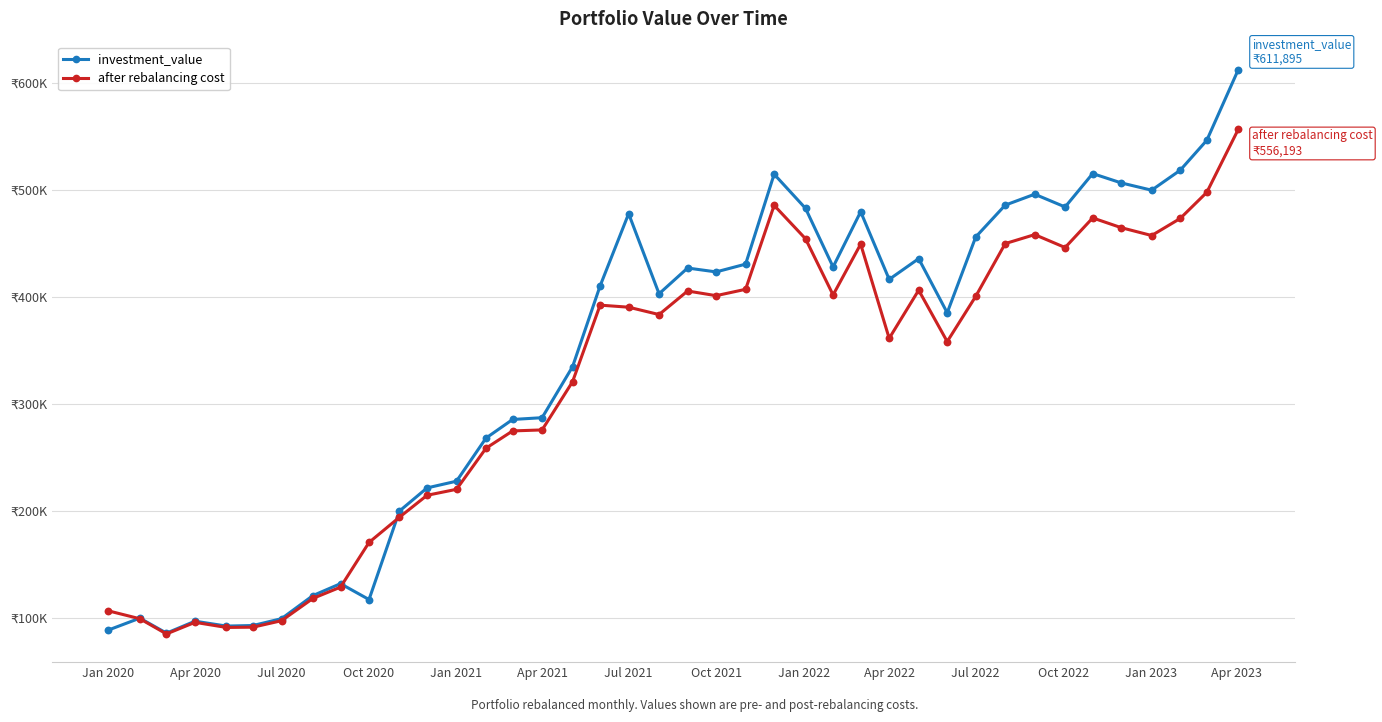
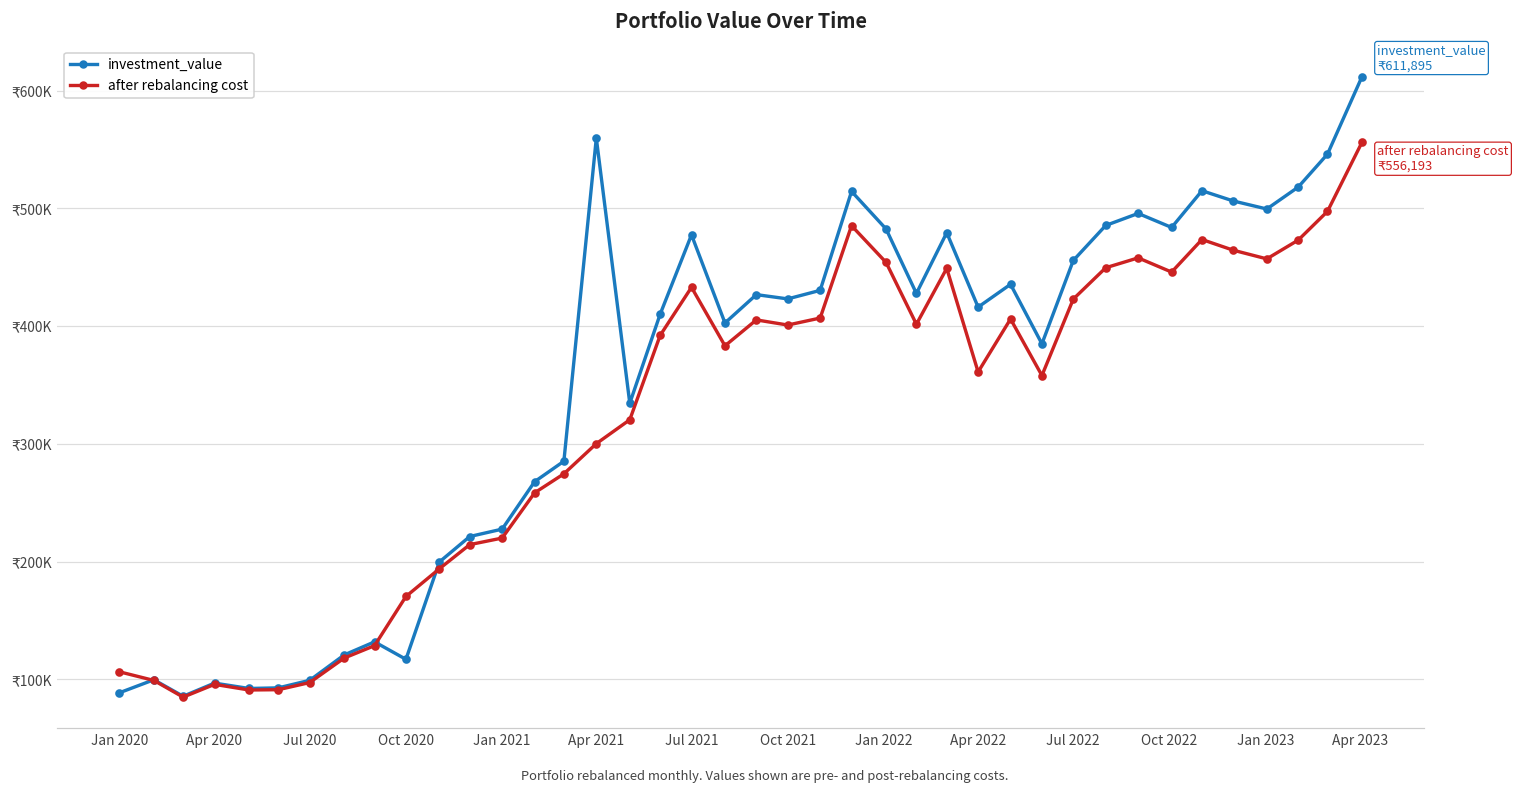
investment_value, Apr 2021: ₹287000 -> ₹560000
after rebalancing cost, Apr 2021: ₹275000 -> ₹300000
after rebalancing cost, Jul 2021: ₹390000 -> ₹433000
after rebalancing cost, Jul 2022: ₹400000 -> ₹423000
